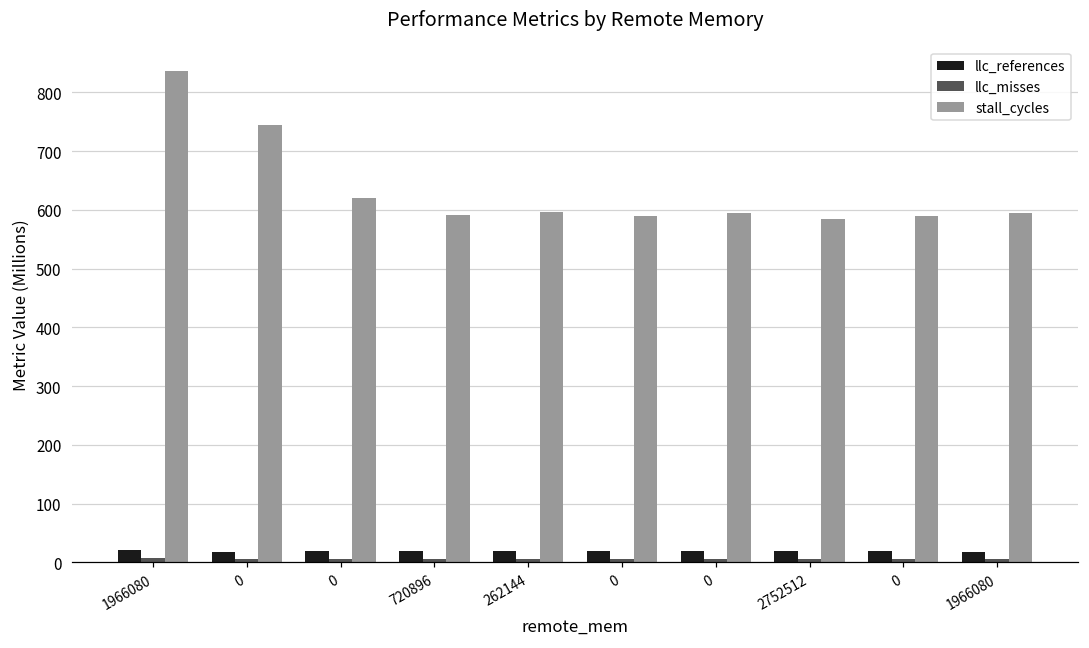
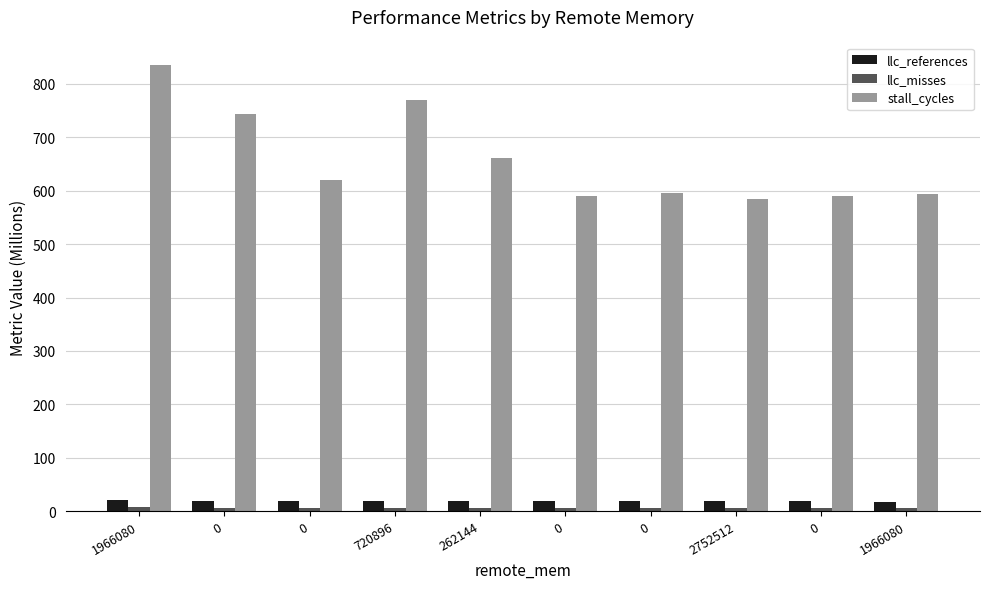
stall_cycles, 720896: 590 -> 770
stall_cycles, 262144: 600 -> 660
